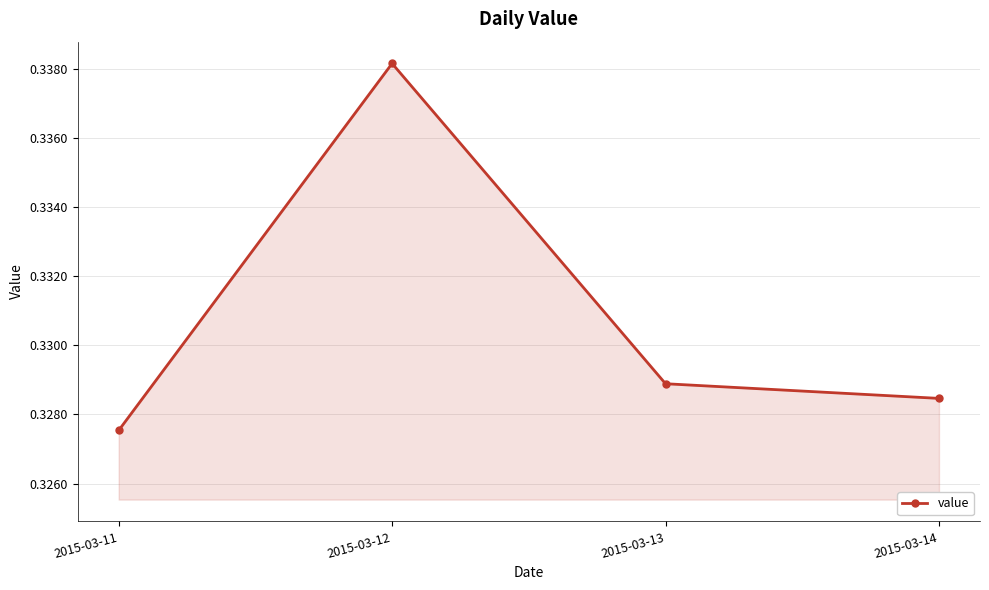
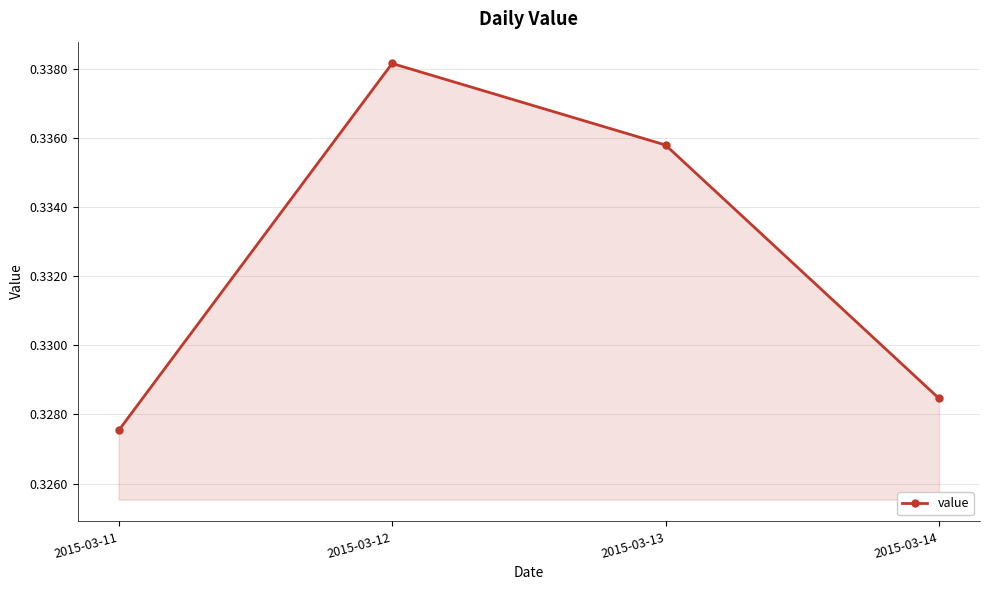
2015-03-13: 0.3289 -> 0.3358
